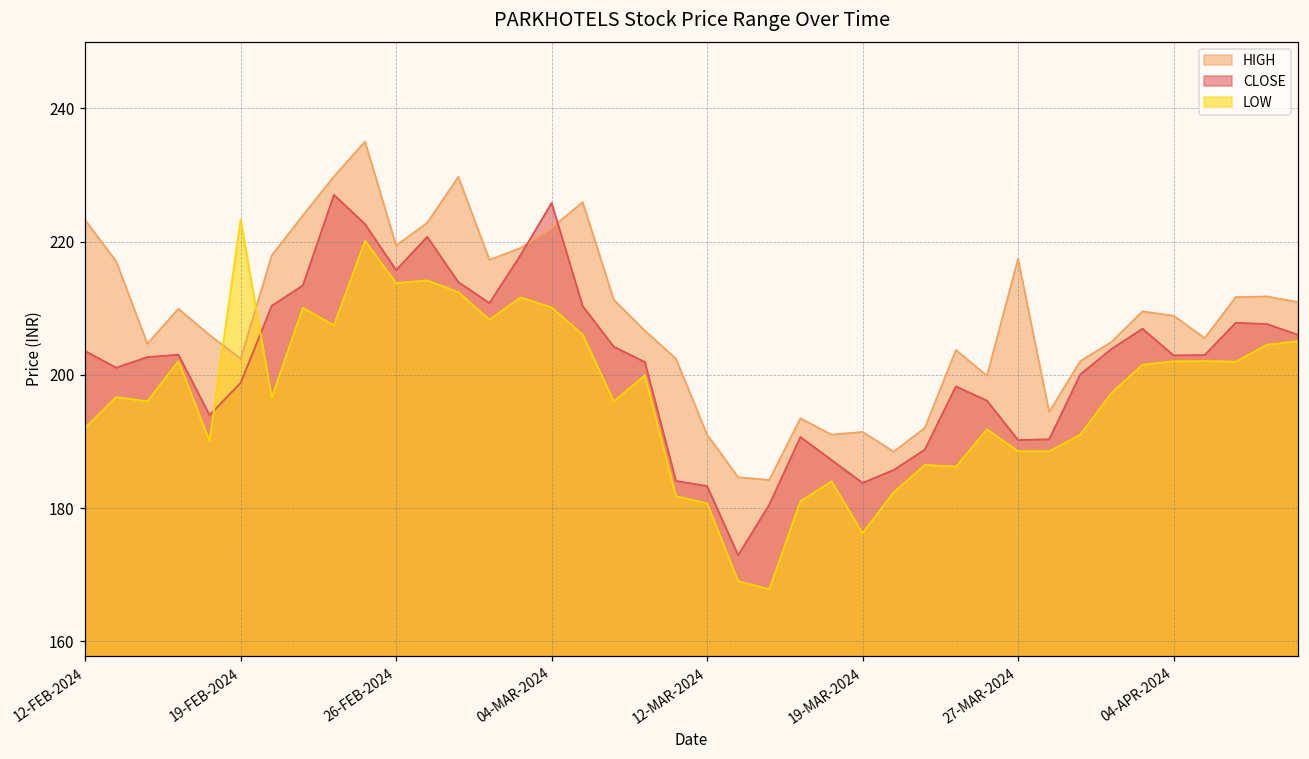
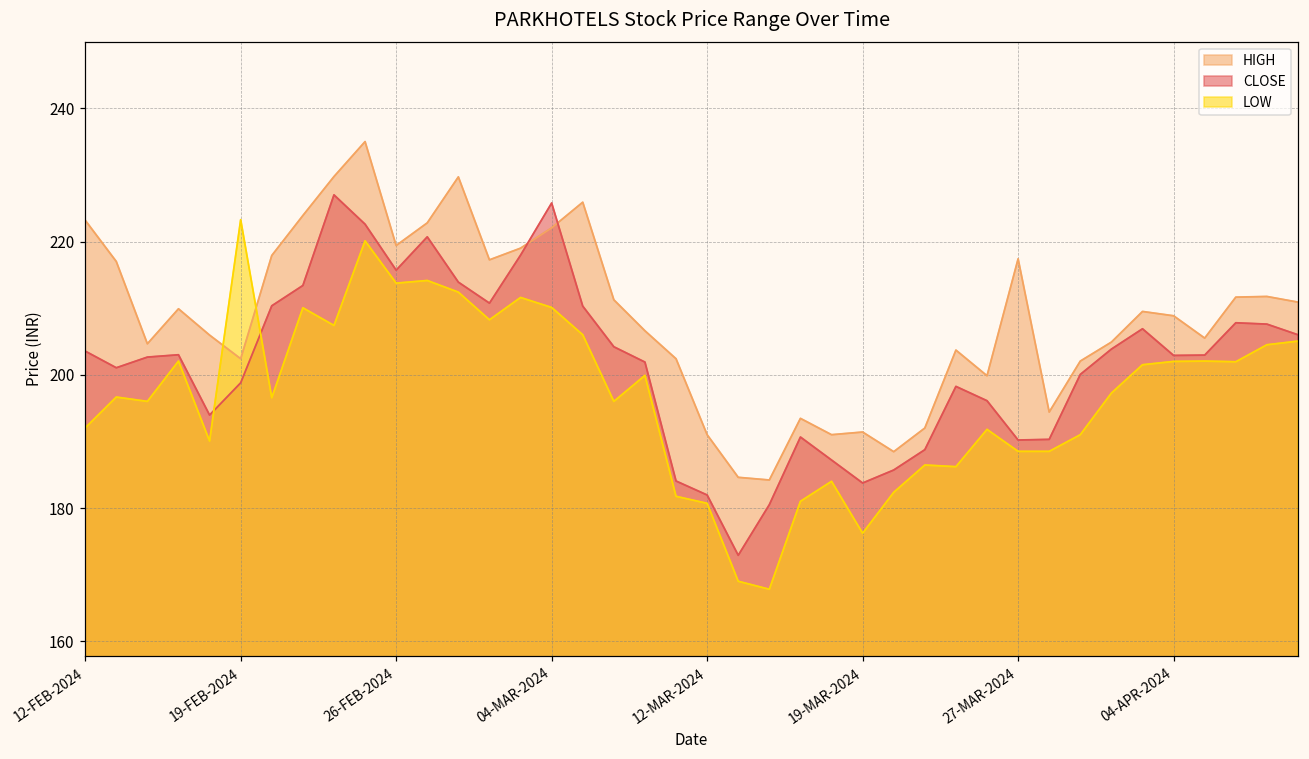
CLOSE, 12-MAR-2024: 183 -> 182
